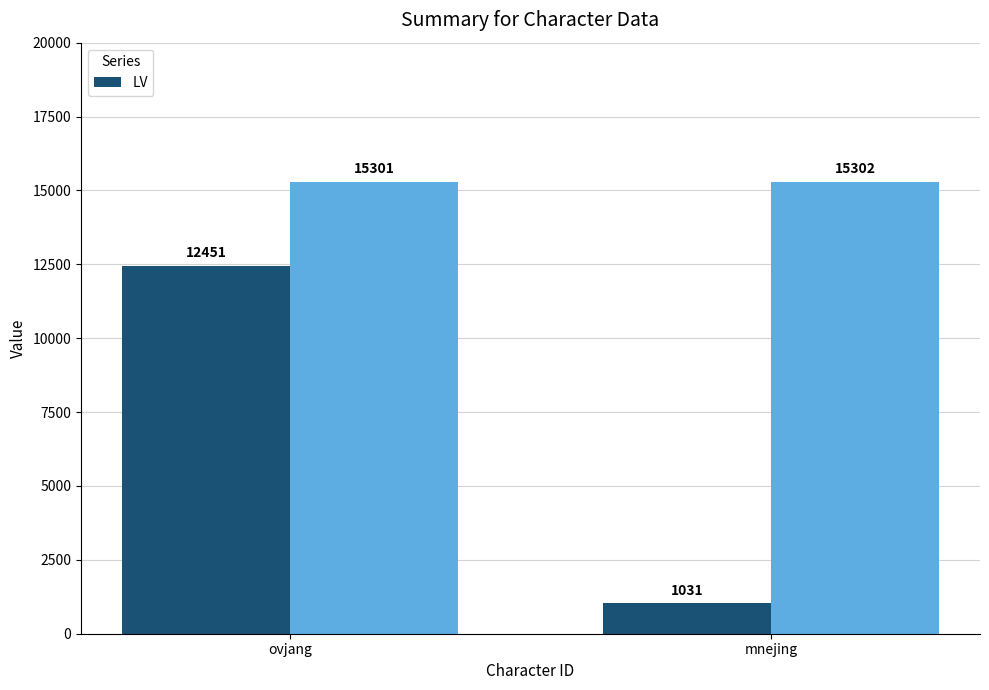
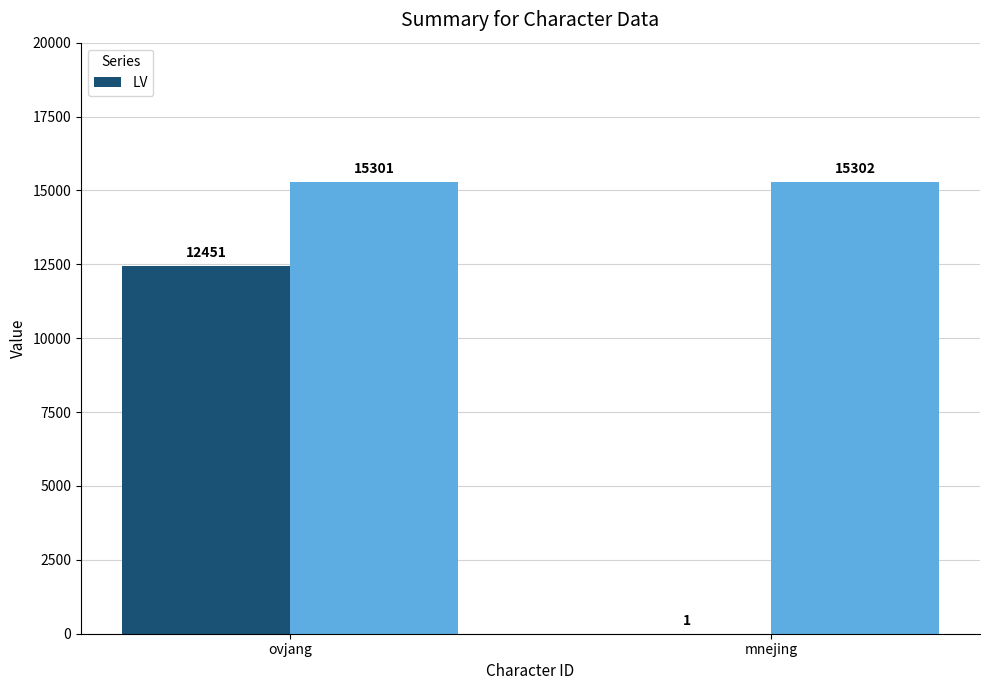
LV, mnejing: 1031 -> 1
